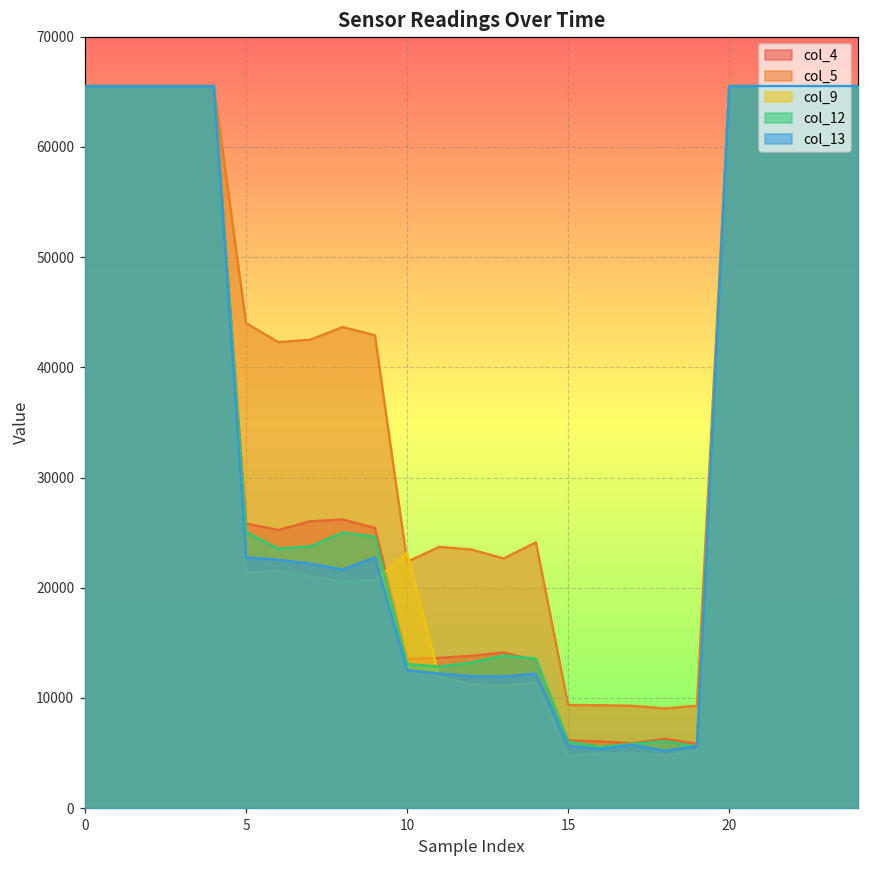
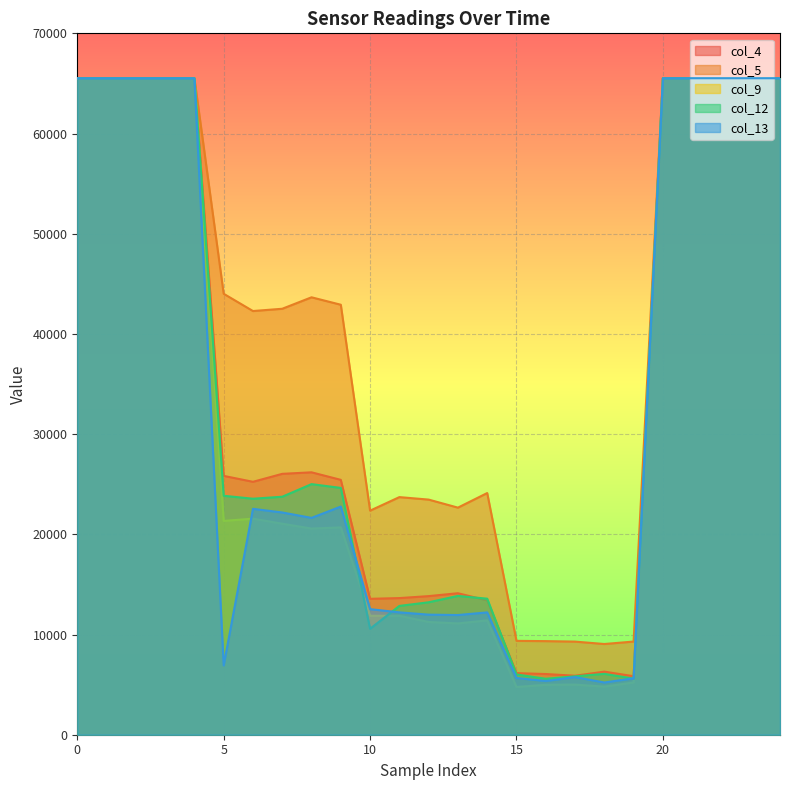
col_12, 5: 25000 -> 23800
col_13, 5: 22800 -> 6900
col_9, 10: 23100 -> 11900
col_12, 10: 13100 -> 10600
